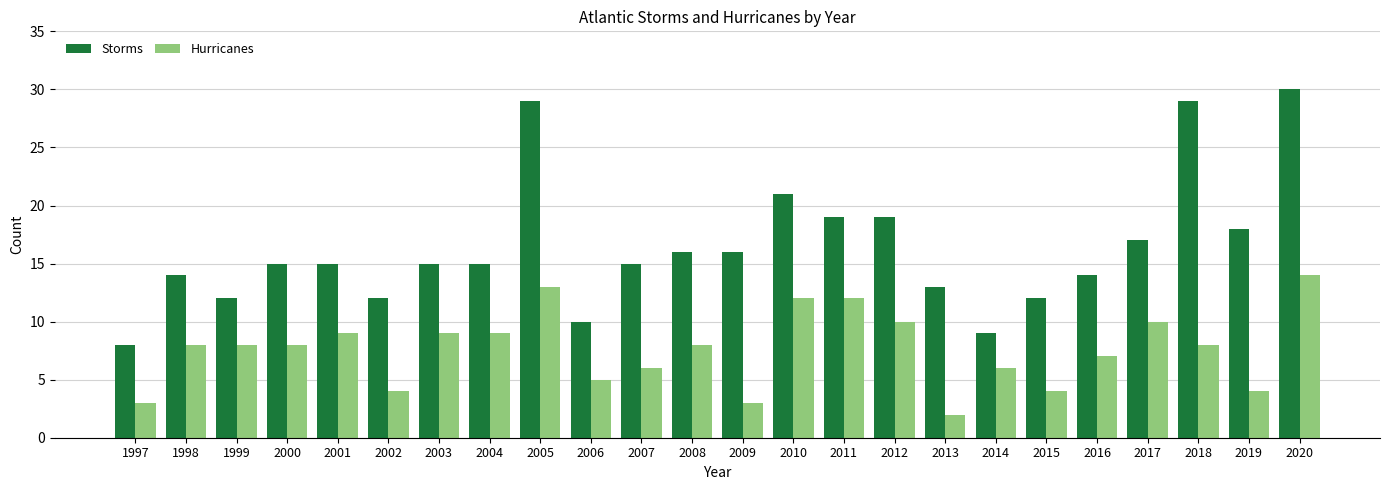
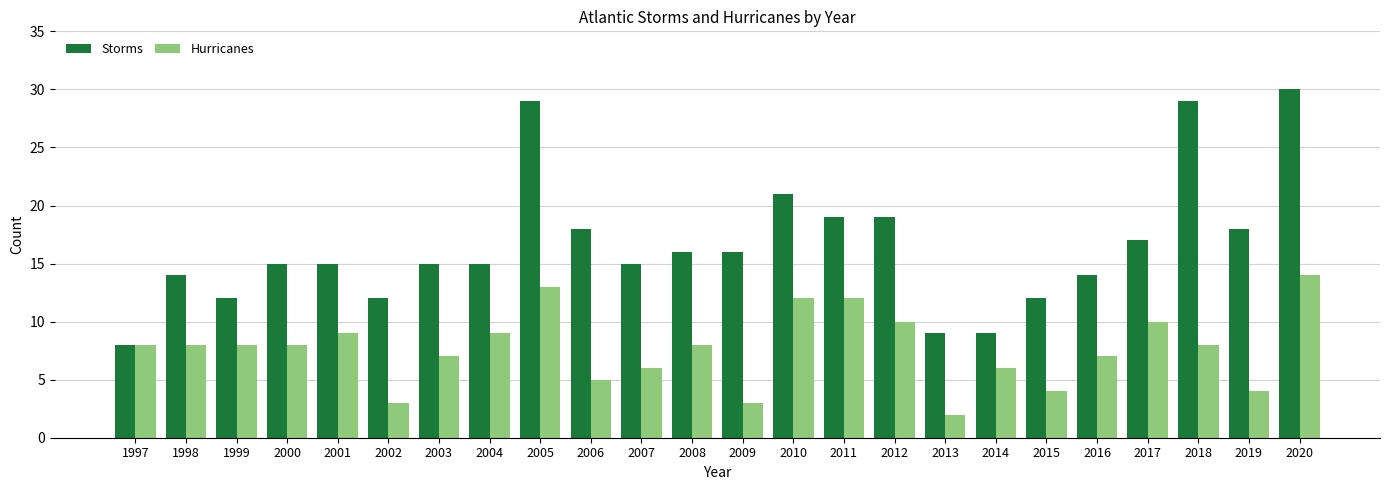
Hurricanes, 1997: 3 -> 8
Hurricanes, 2002: 4 -> 3
Hurricanes, 2003: 9 -> 7
Storms, 2006: 10 -> 18
Storms, 2013: 13 -> 9
